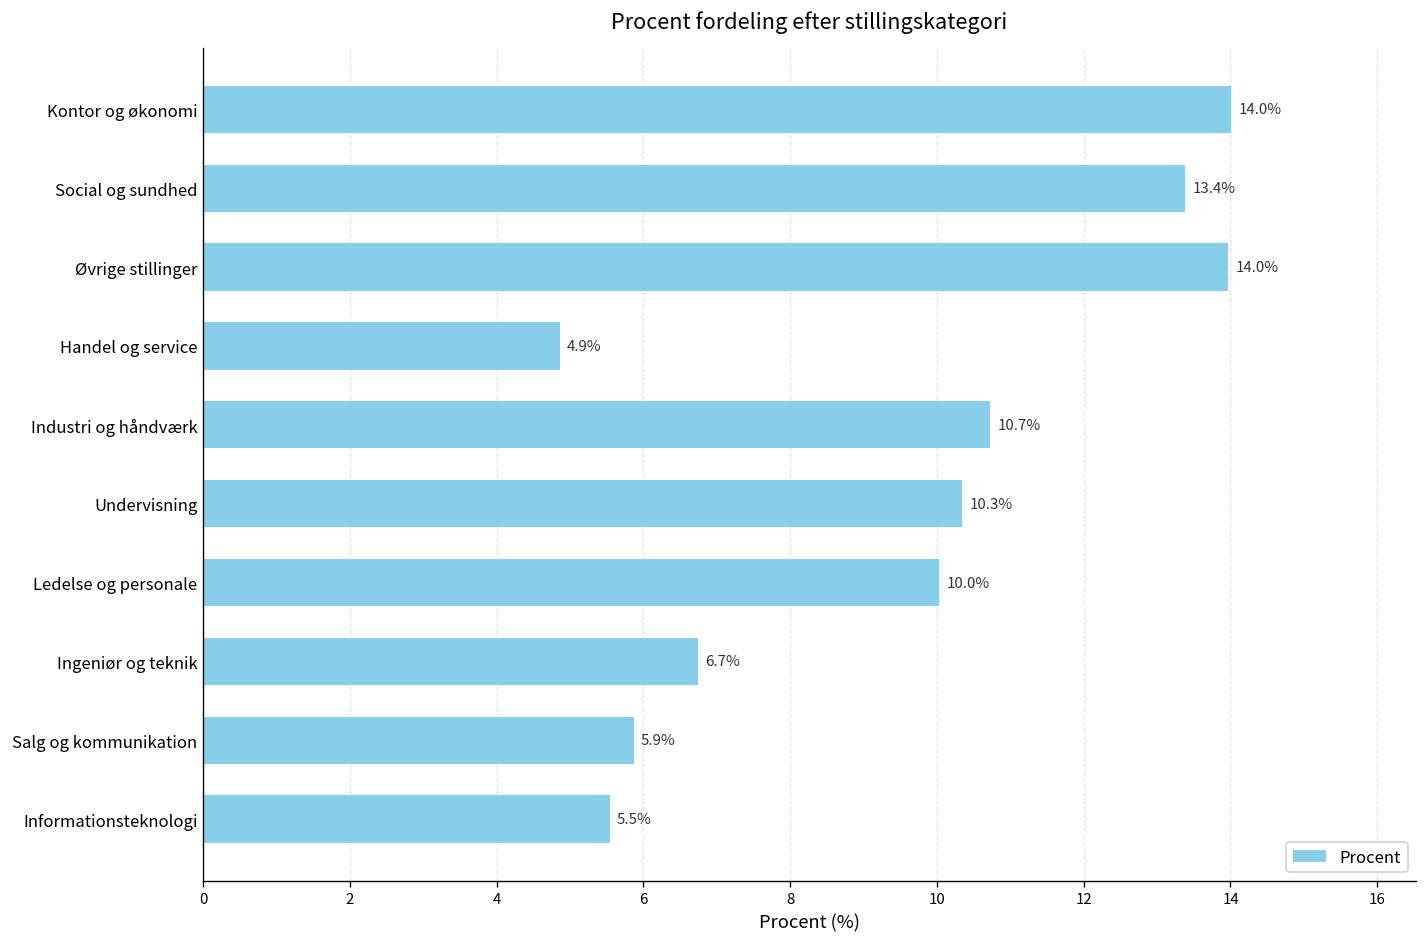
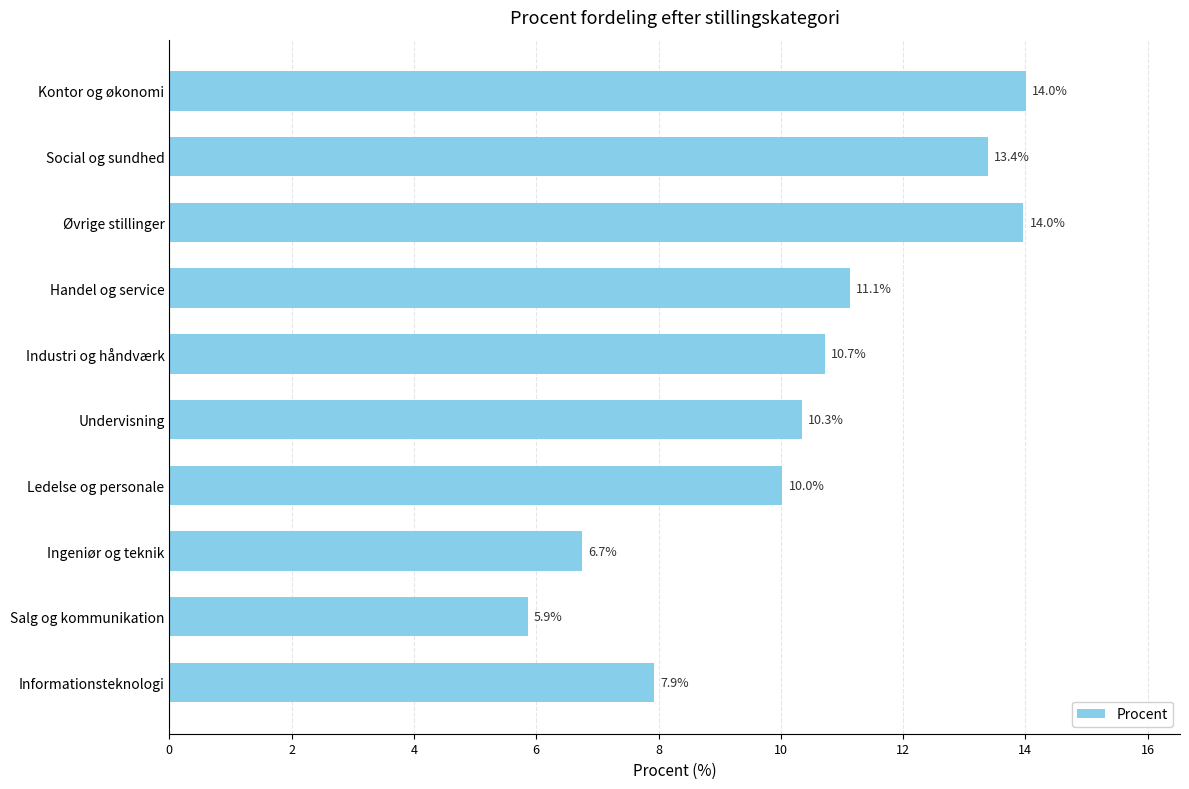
Handel og service: 4.9% -> 11.1%
Informationsteknologi: 5.5% -> 7.9%
